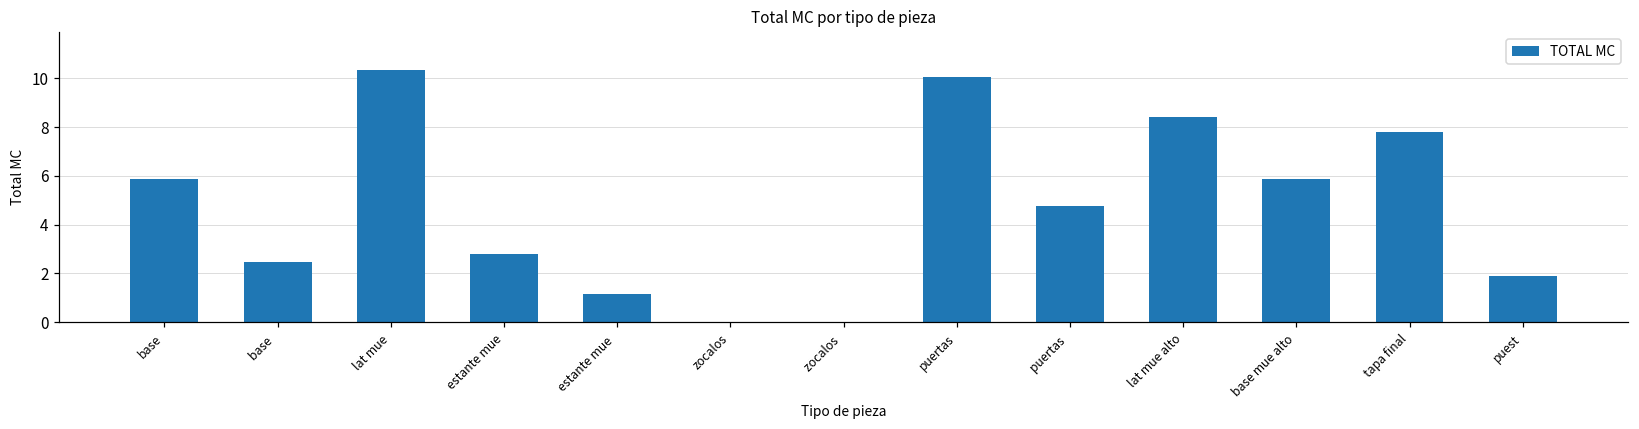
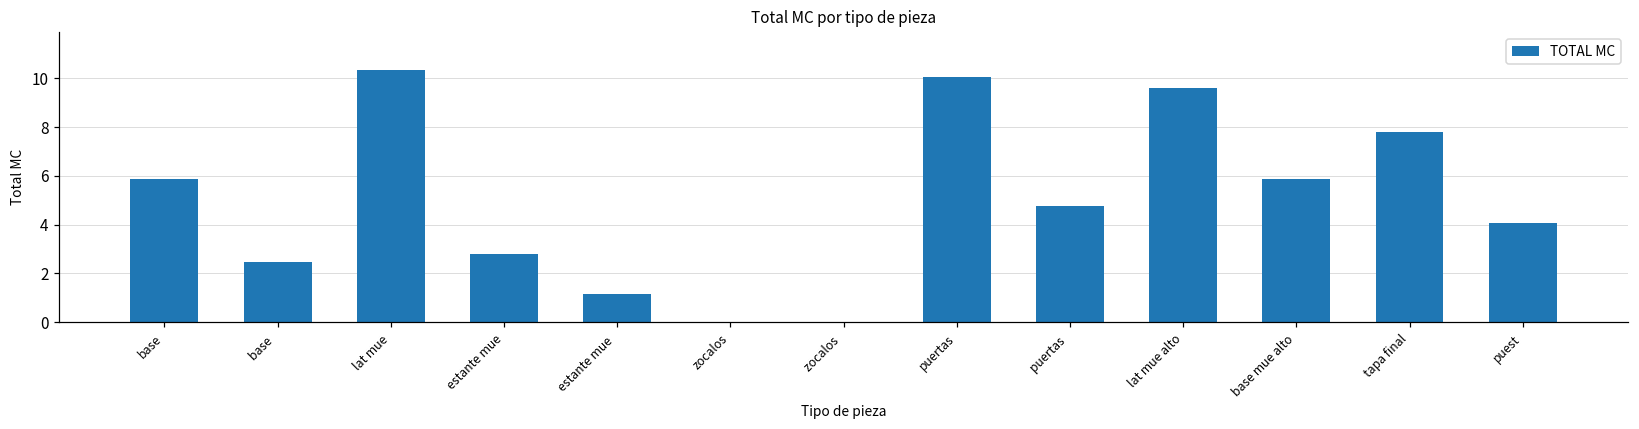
lat mue alto: 8.4 -> 9.6
puest: 1.9 -> 4.1
